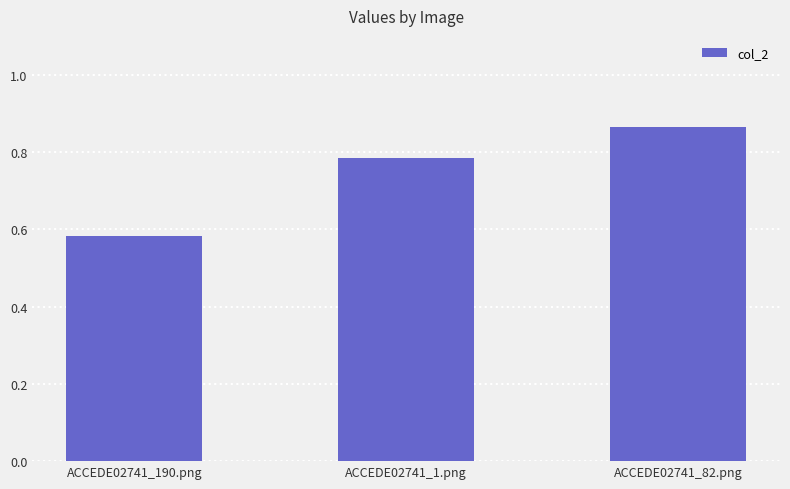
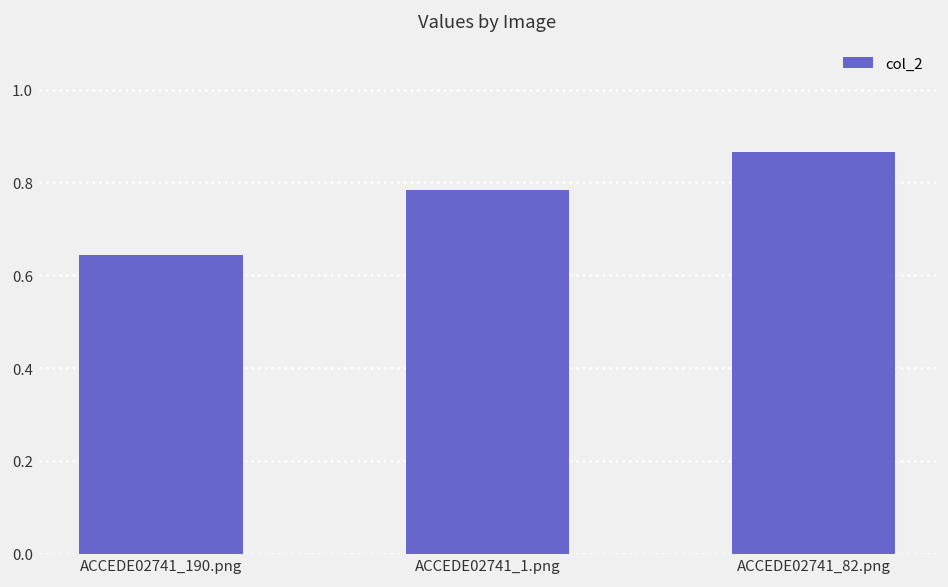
ACCEDE02741_190.png: 0.58 -> 0.64
